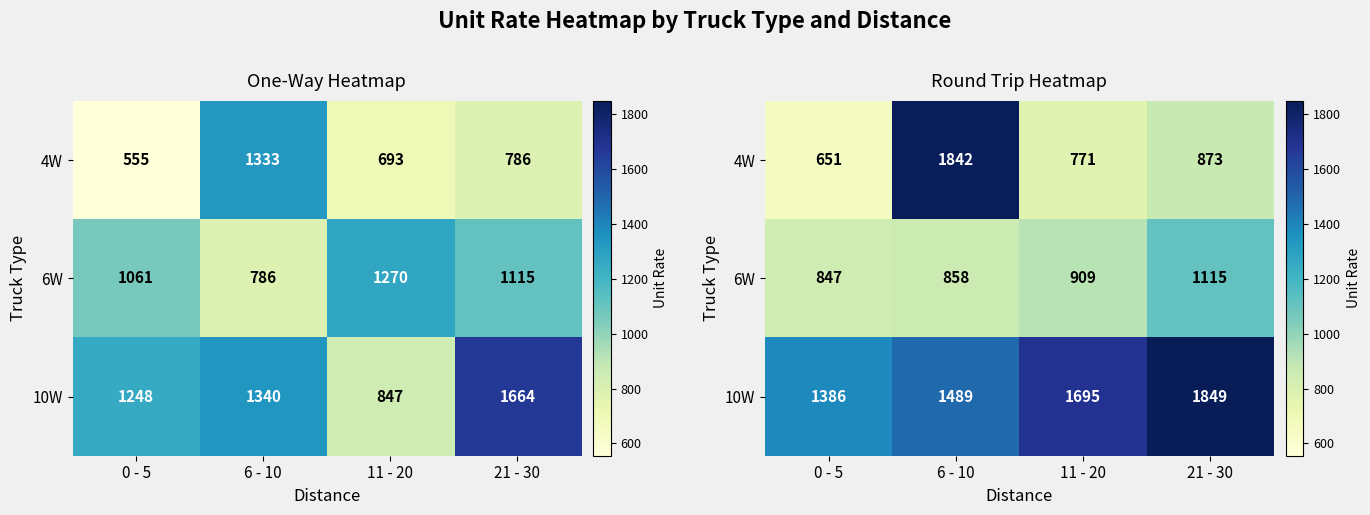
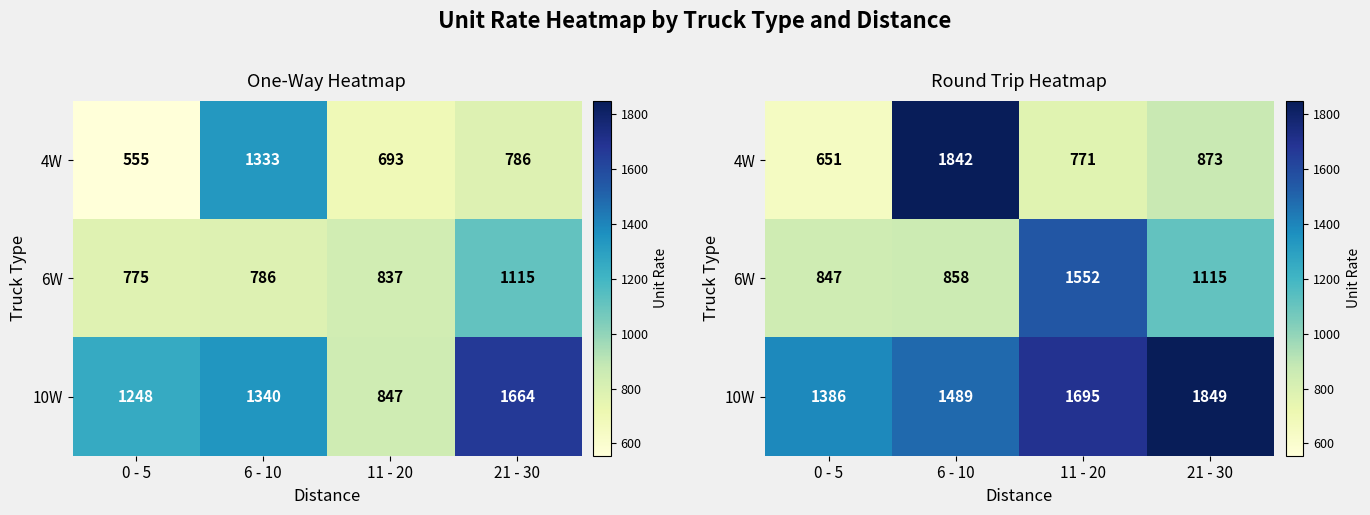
One-Way Heatmap, 6W, 0 - 5: 1061 -> 775
One-Way Heatmap, 6W, 11 - 20: 1270 -> 837
Round Trip Heatmap, 6W, 11 - 20: 909 -> 1552
